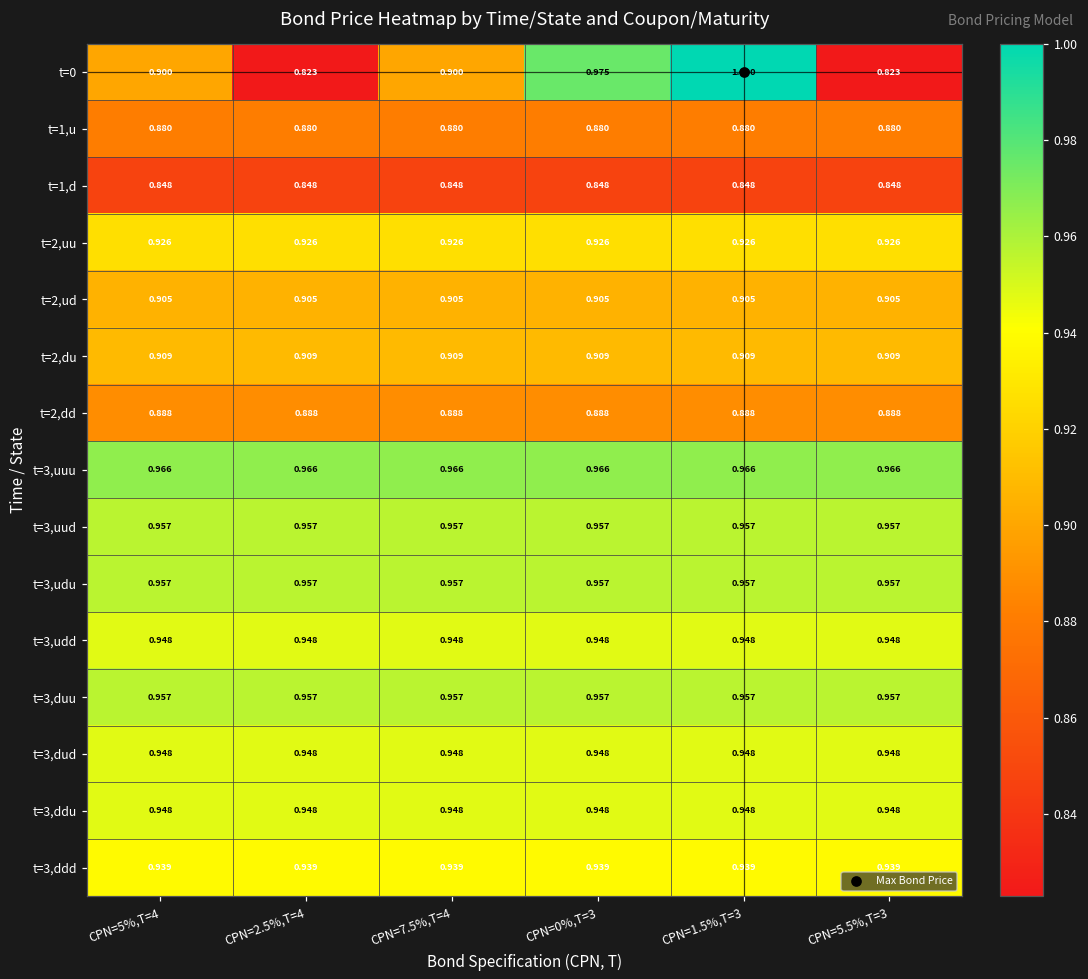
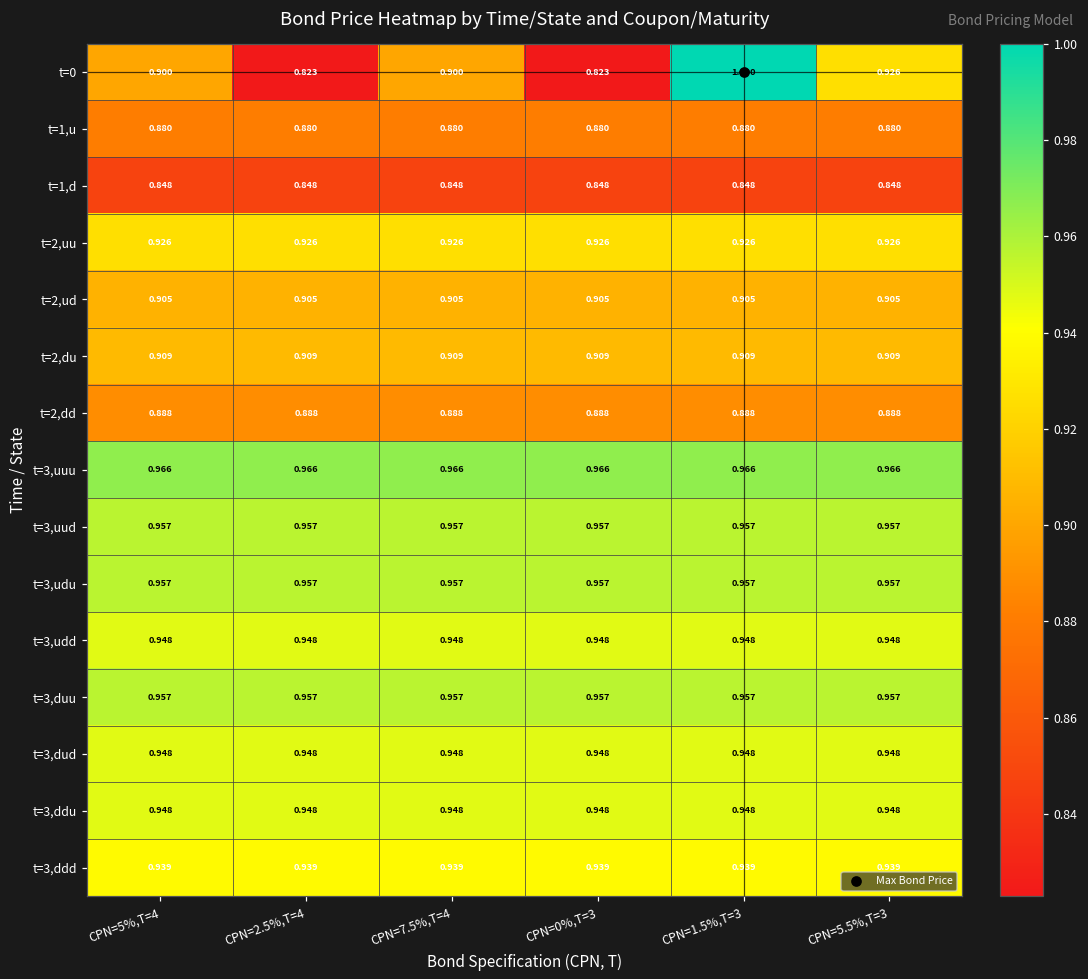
t=0, CPN=0%,T=3: 0.975 -> 0.823
t=0, CPN=5.5%,T=3: 0.823 -> 0.926
